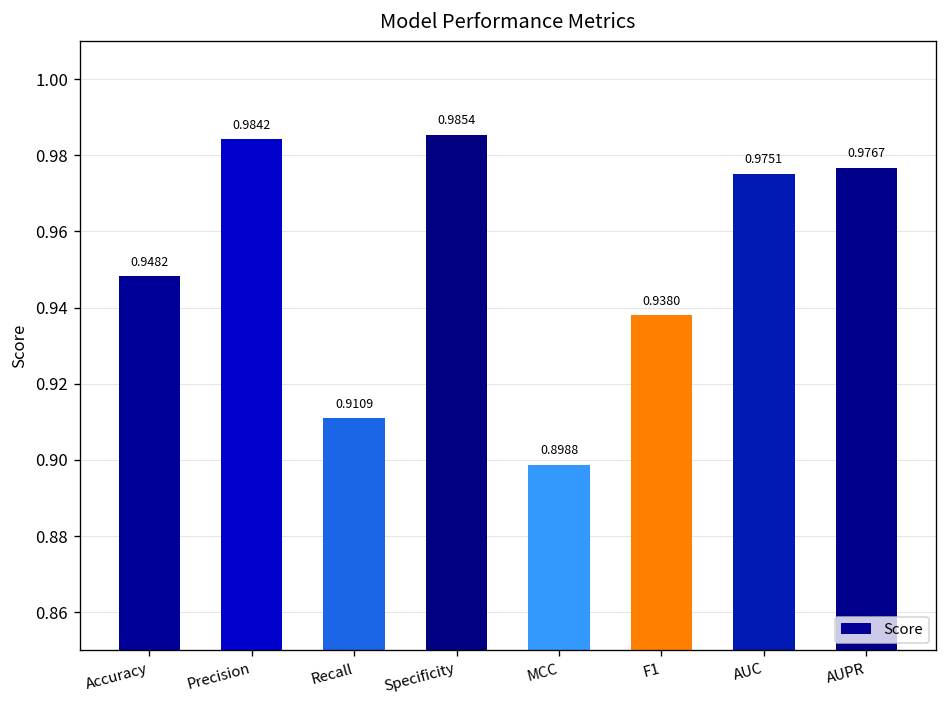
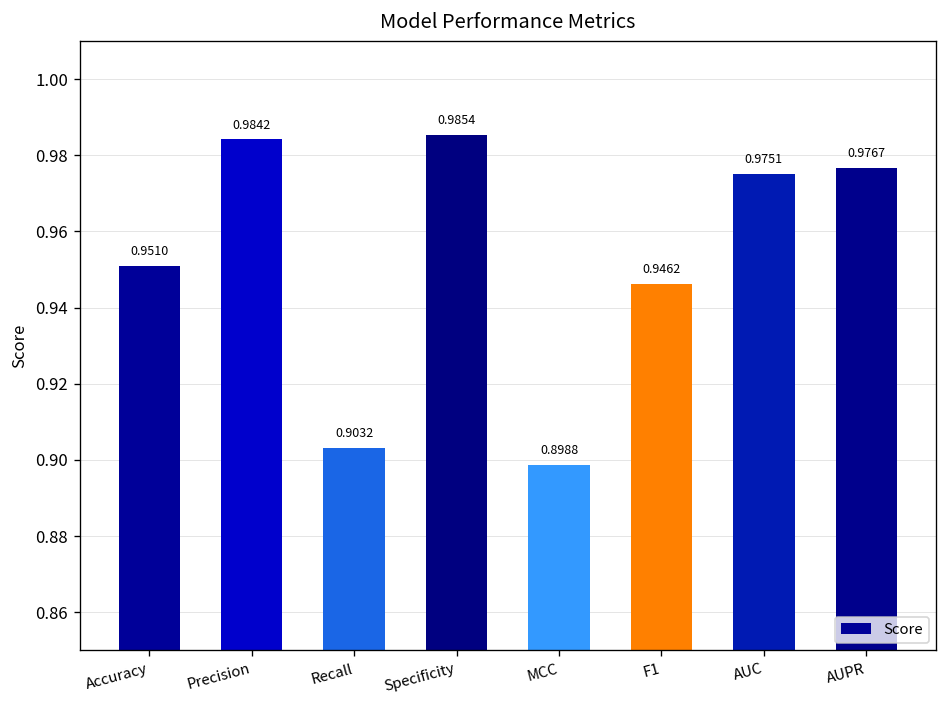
Accuracy: 0.9482 -> 0.9510
Recall: 0.9109 -> 0.9032
F1: 0.9380 -> 0.9462
